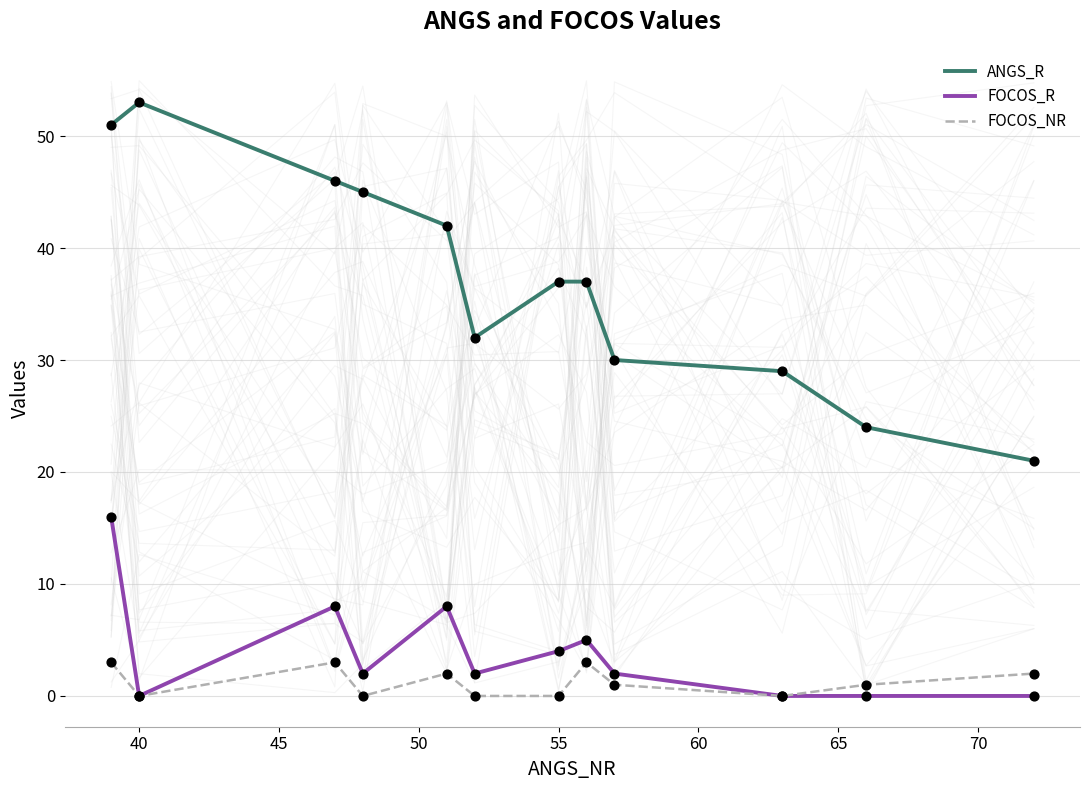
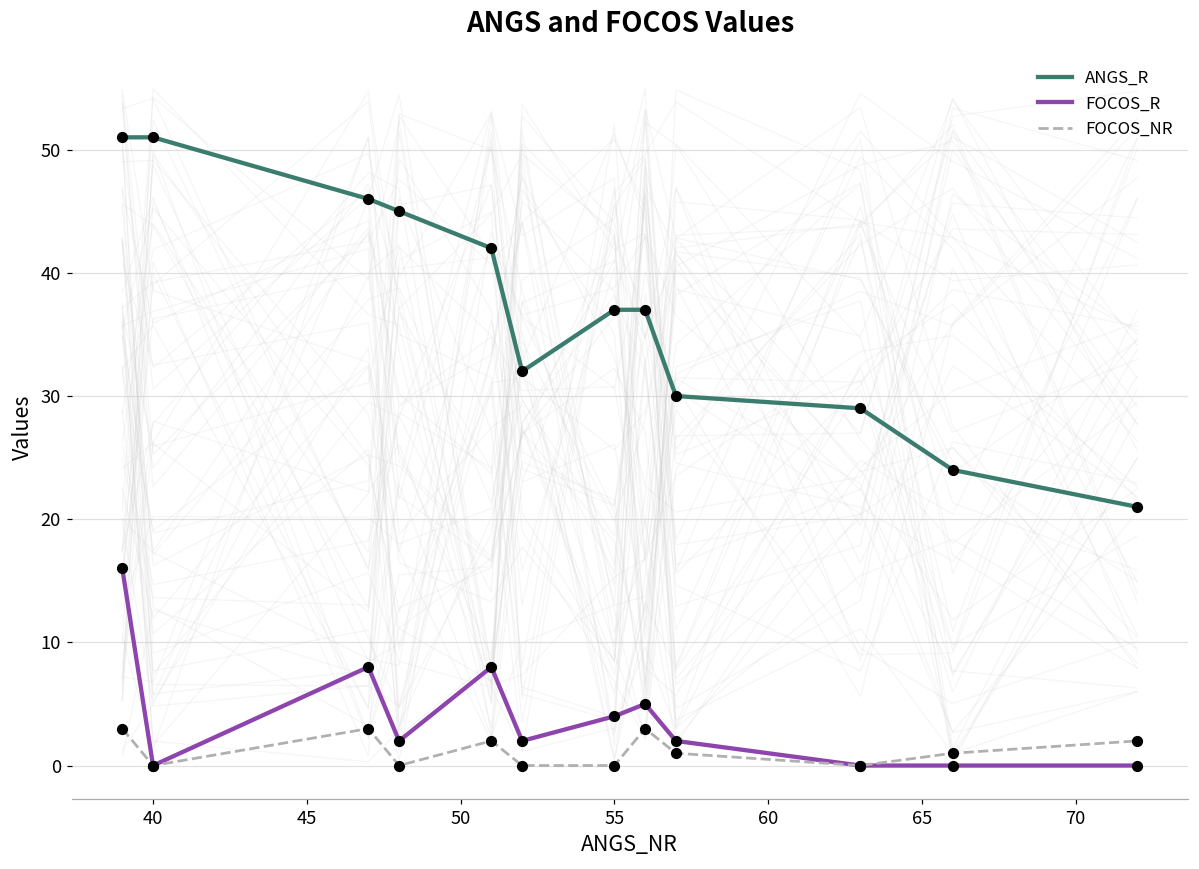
ANGS_R, 40: 53 -> 51
